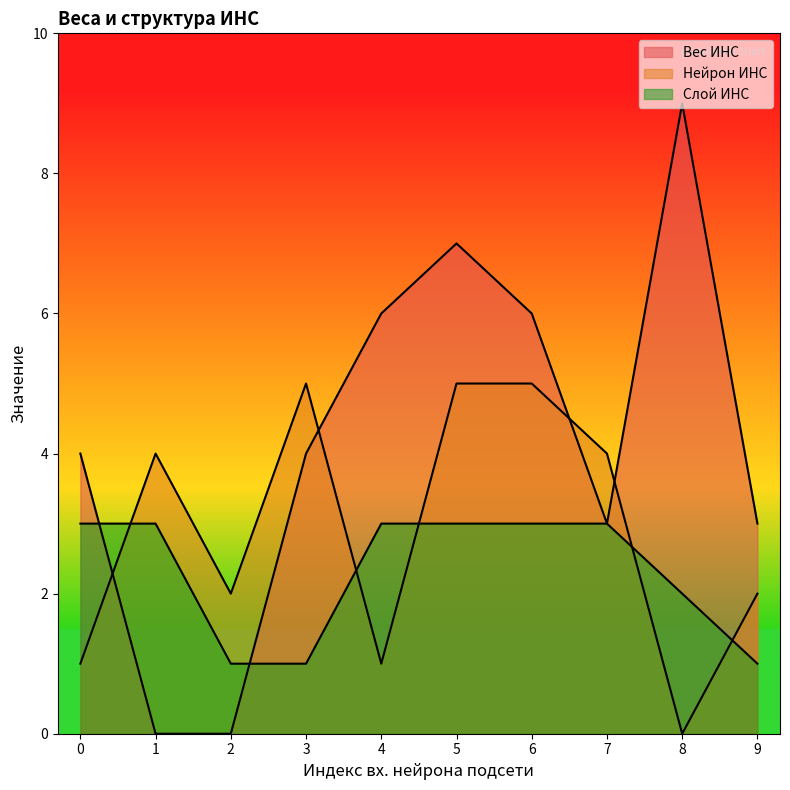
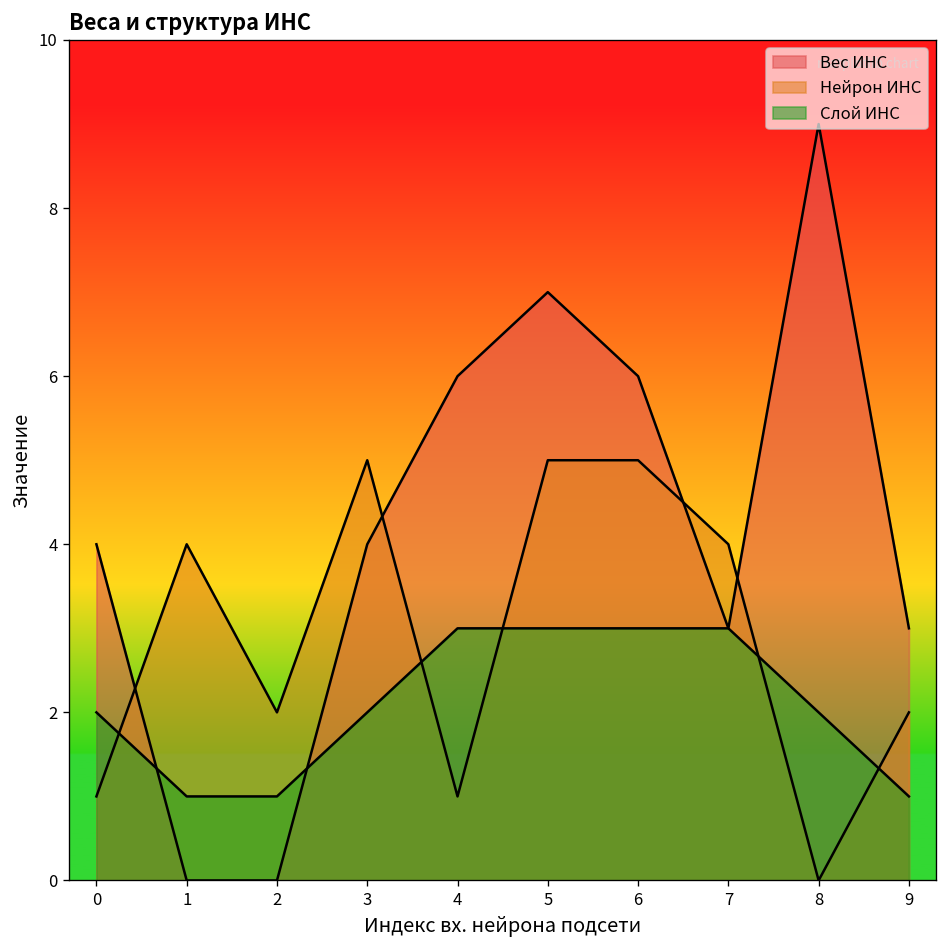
Слой ИНС, 0: 3 -> 2
Слой ИНС, 1: 3 -> 1
Слой ИНС, 3: 1 -> 2
